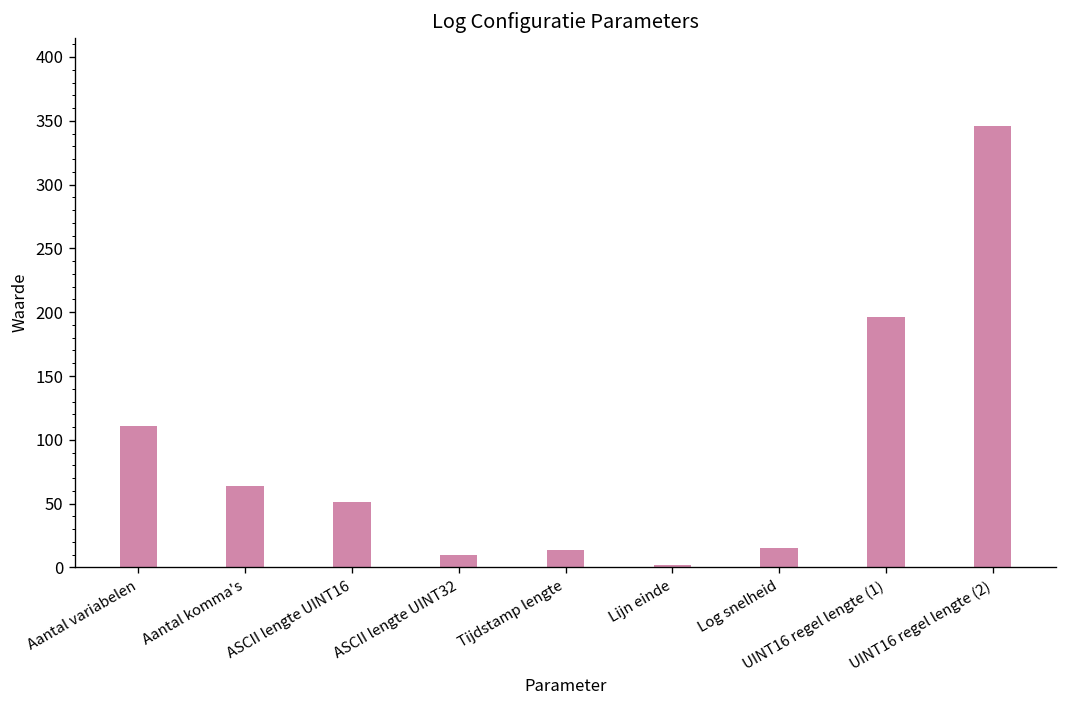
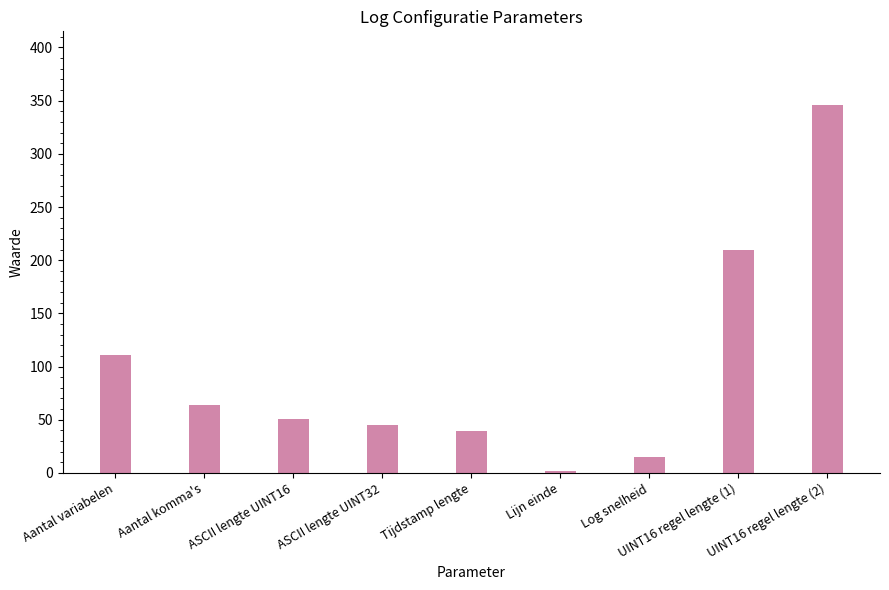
ASCII lengte UINT32: 10 -> 45
Tijdstamp lengte: 14 -> 39
UINT16 regel lengte (1): 196 -> 210
